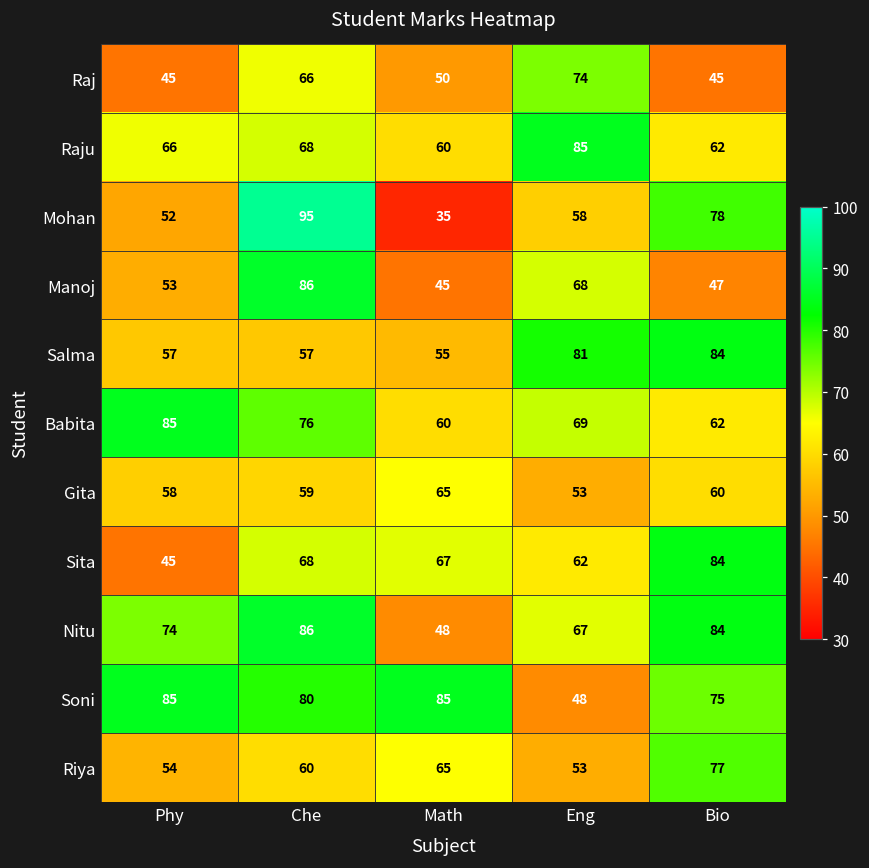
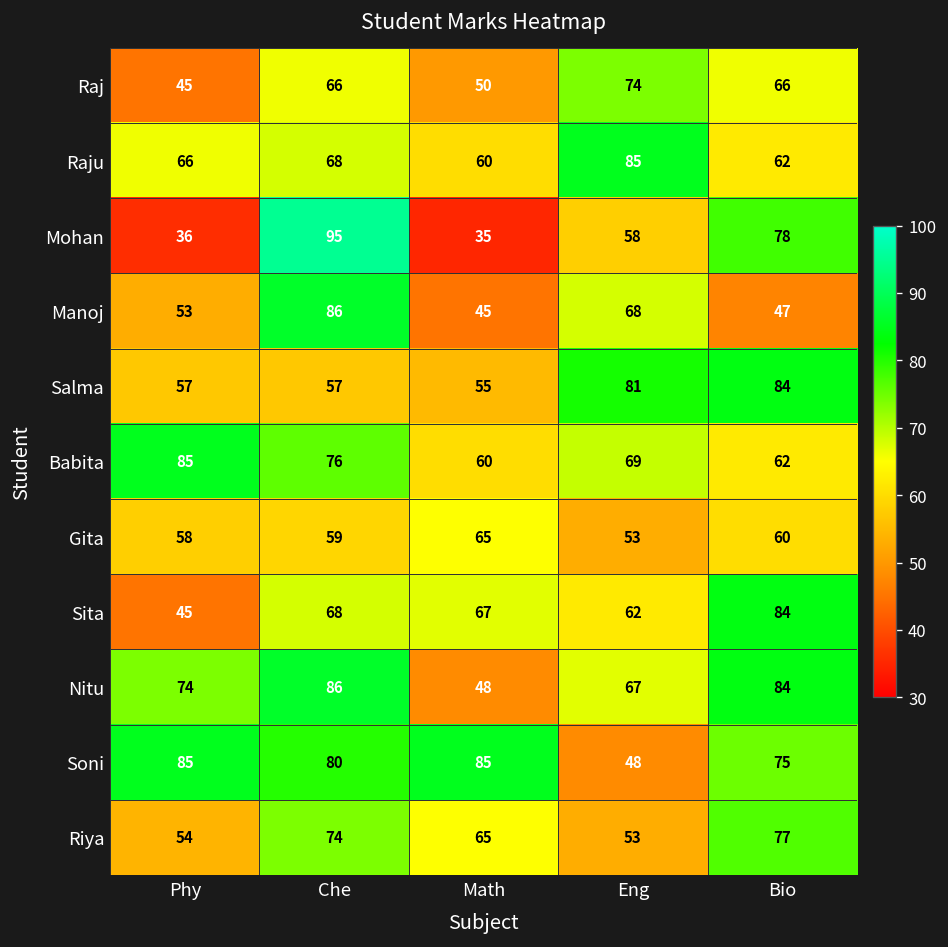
Raj, Bio: 45 -> 66
Mohan, Phy: 52 -> 36
Riya, Che: 60 -> 74
